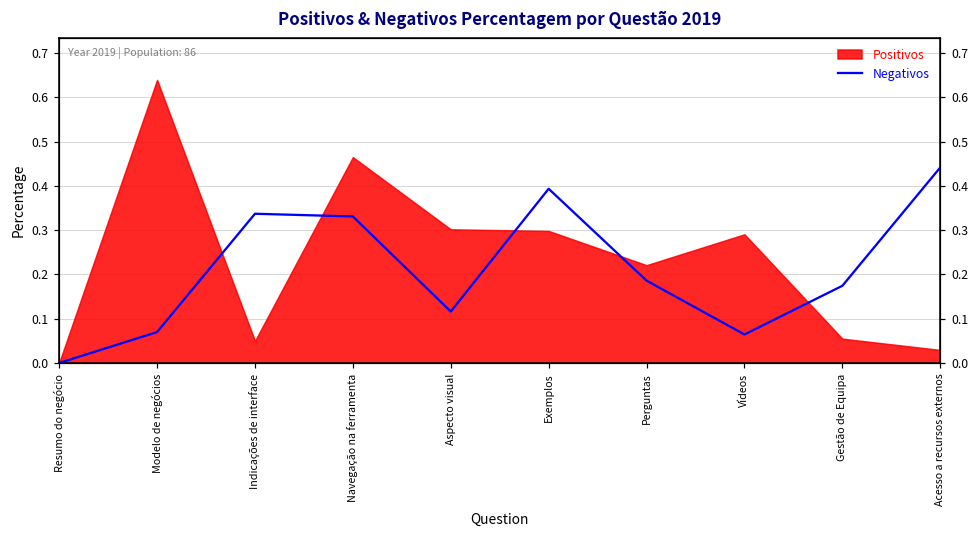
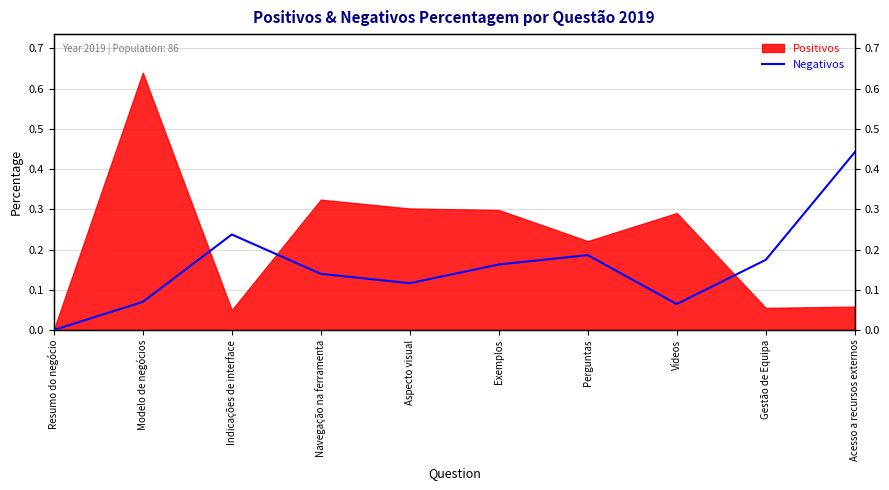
Negativos, Indicações de interface: 0.34 -> 0.24
Negativos, Navegação na ferramenta: 0.33 -> 0.14
Positivos, Navegação na ferramenta: 0.47 -> 0.32
Negativos, Exemplos: 0.39 -> 0.16
Positivos, Acesso a recursos externos: 0.03 -> 0.06
